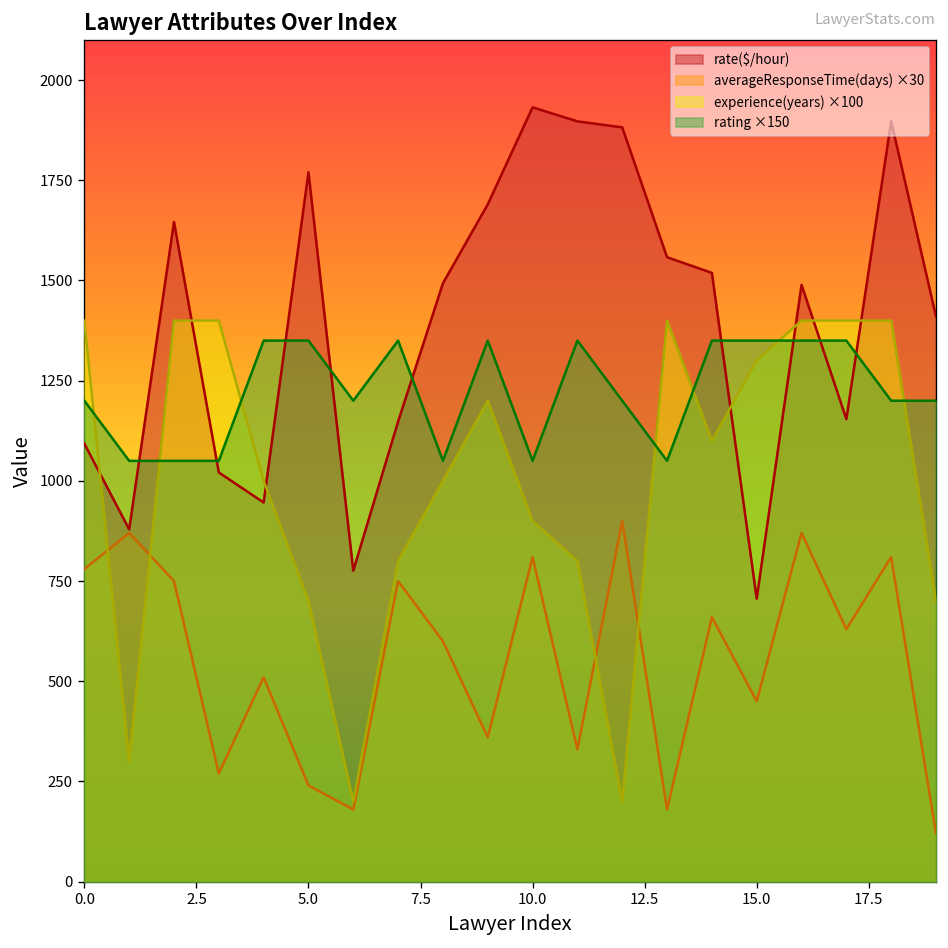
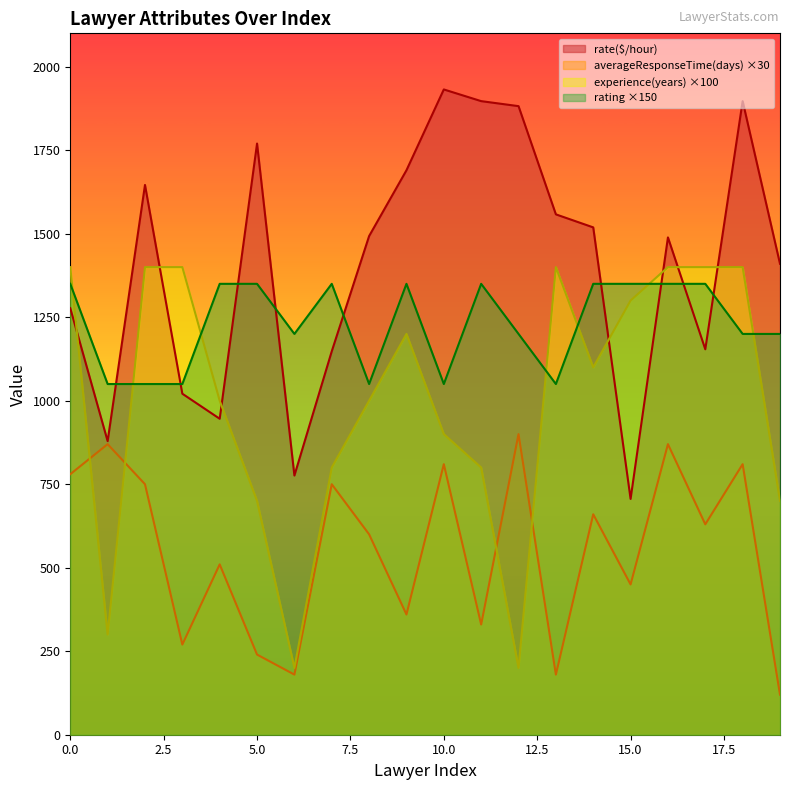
rate($/hour), 0.0: 1090 -> 1280
rating ×150, 0.0: 1200 -> 1350
